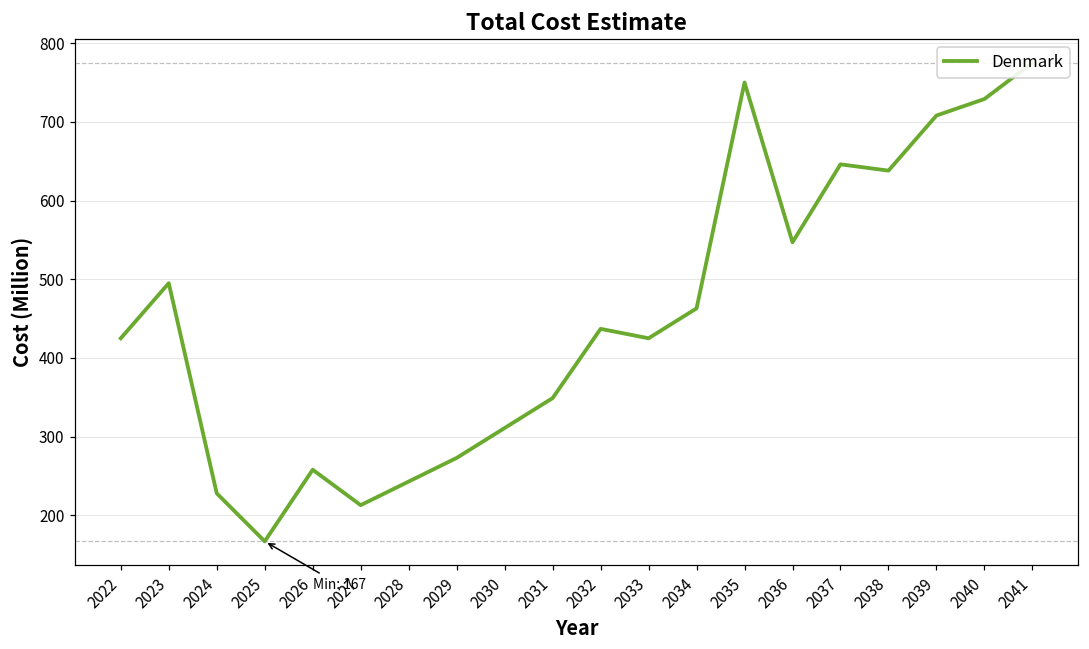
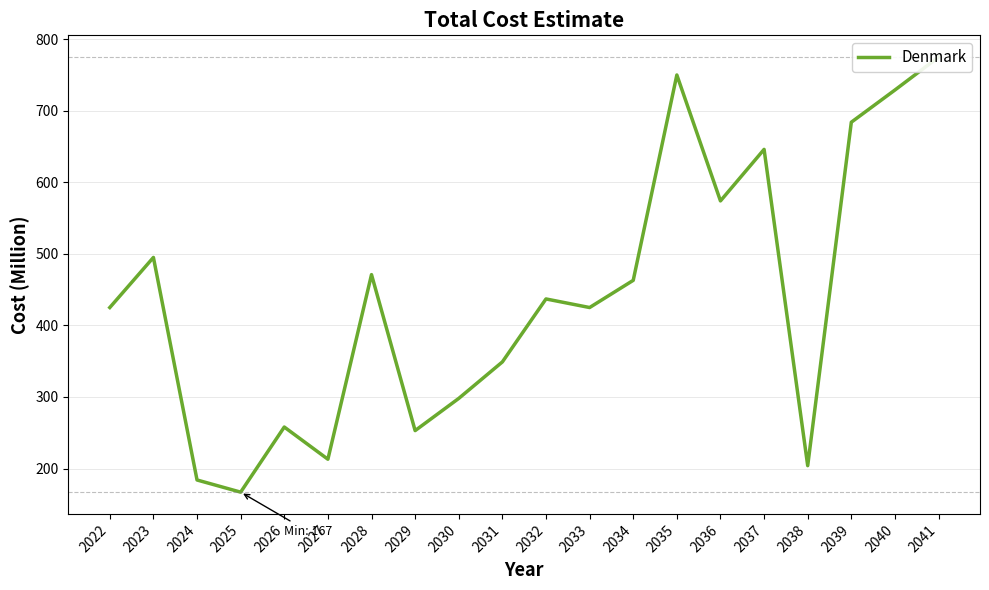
2024: 230 -> 180
2028: 240 -> 470
2029: 270 -> 250
2030: 310 -> 300
2036: 550 -> 570
2038: 640 -> 200
2039: 710 -> 680
